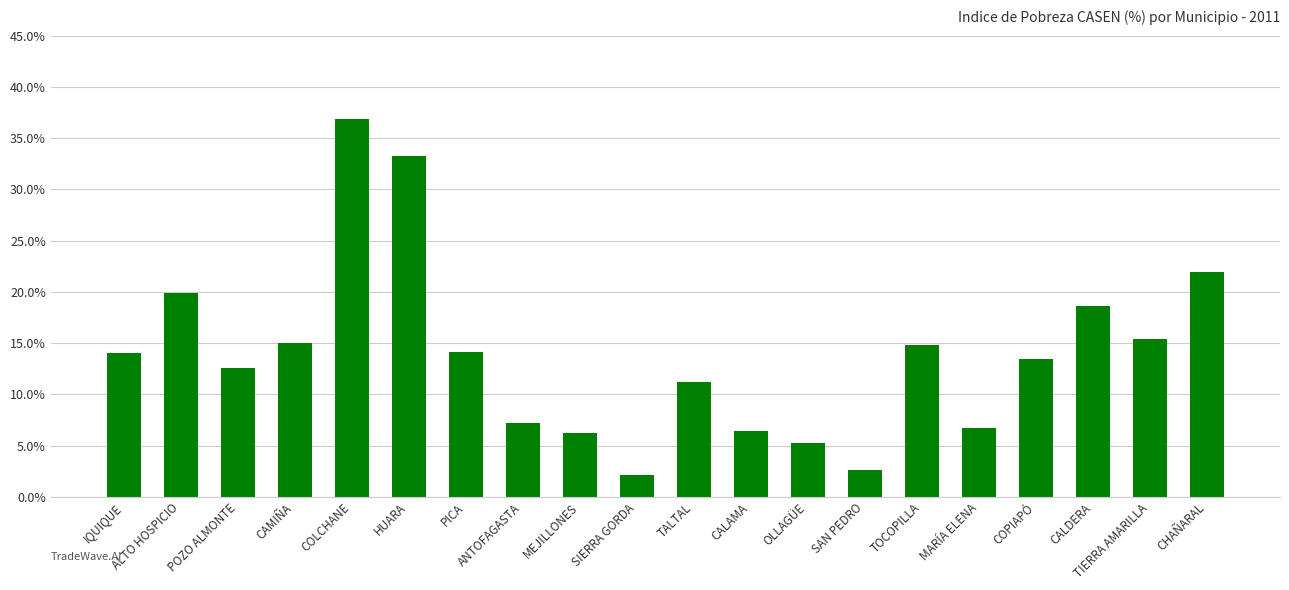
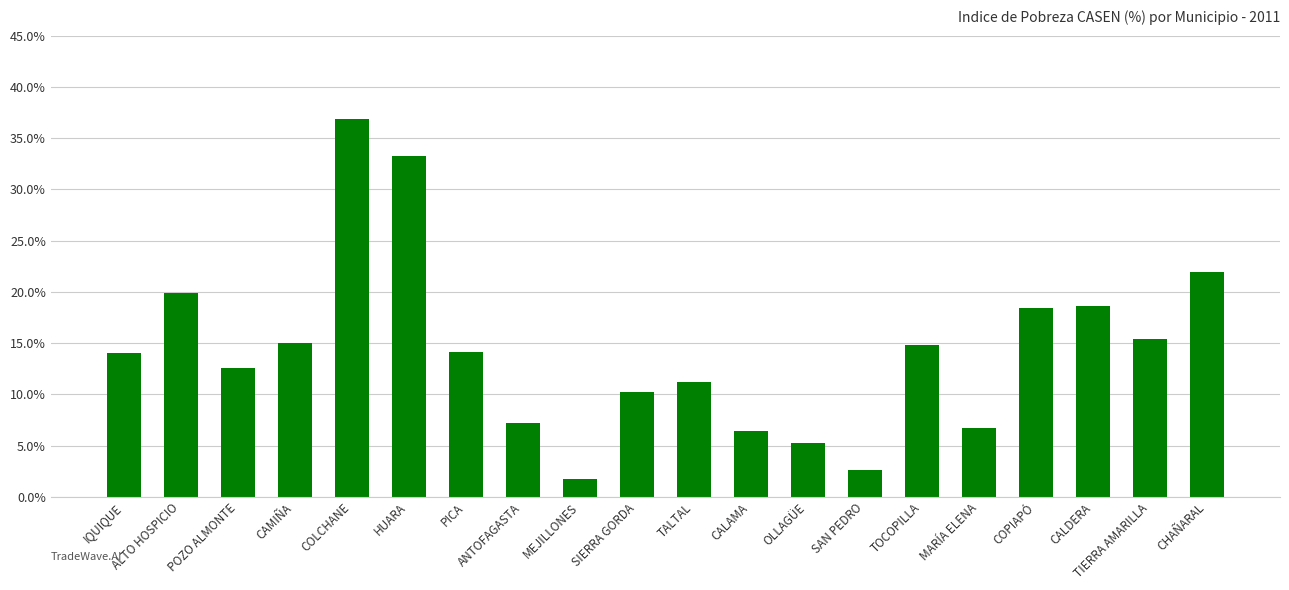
MEJILLONES: 6.2% -> 1.8%
SIERRA GORDA: 2.1% -> 10.2%
COPIAPÓ: 13.5% -> 18.4%
